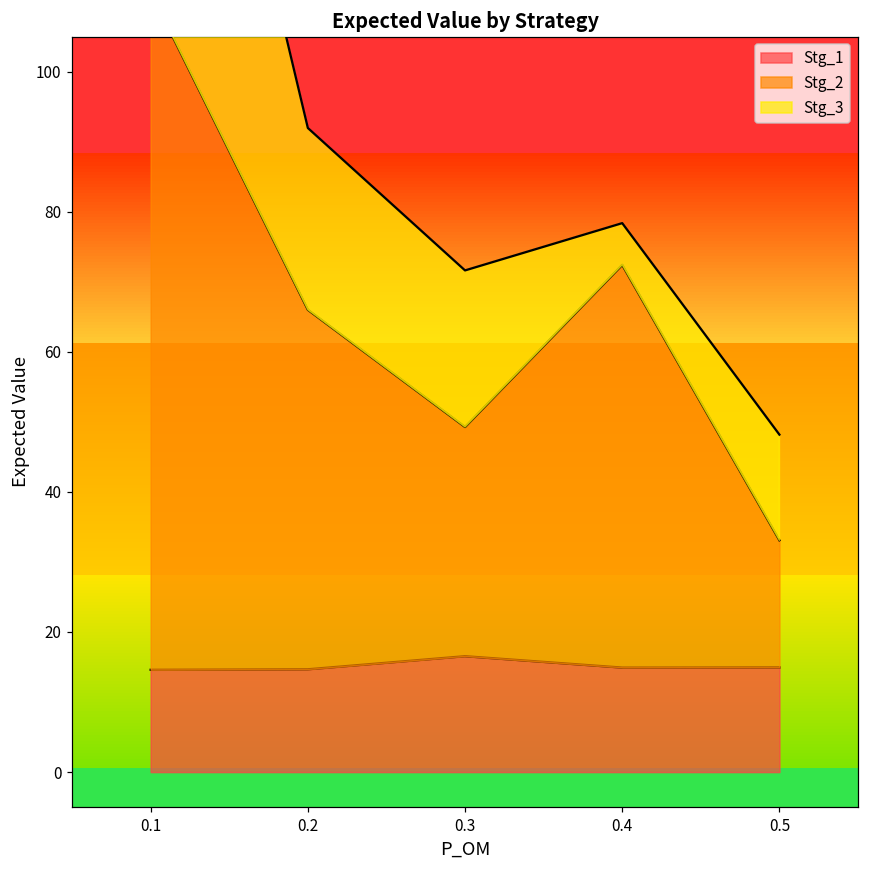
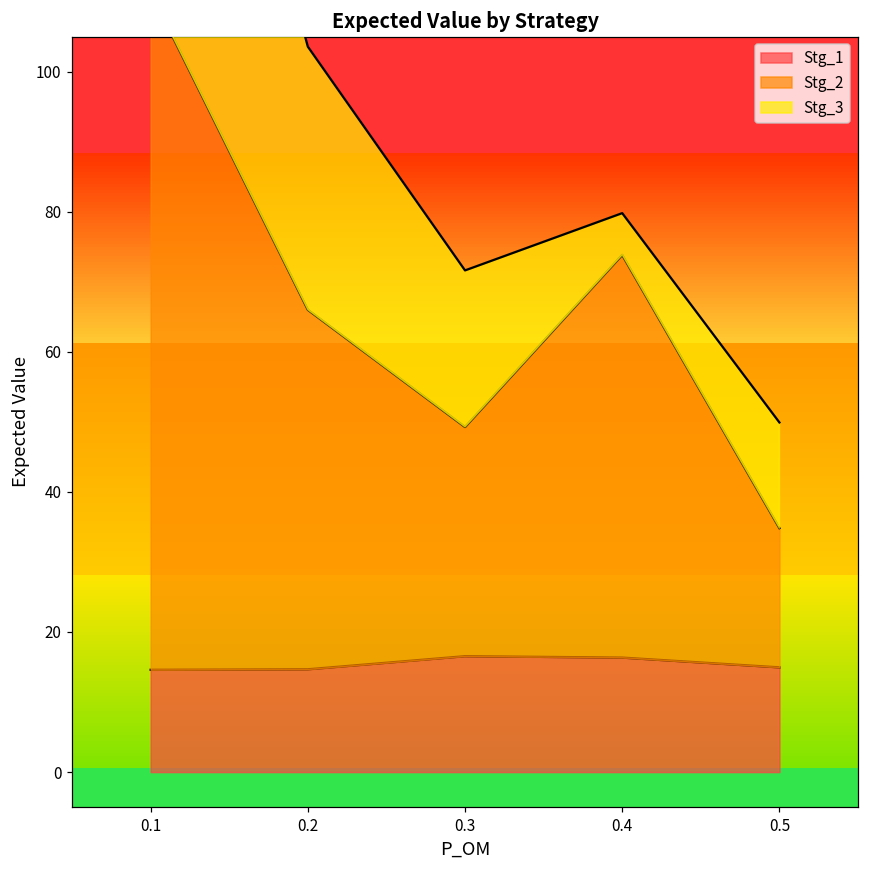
Stg_3, 0.2: 26 -> 38
Stg_1, 0.4: 15 -> 16
Stg_2, 0.5: 18 -> 20
